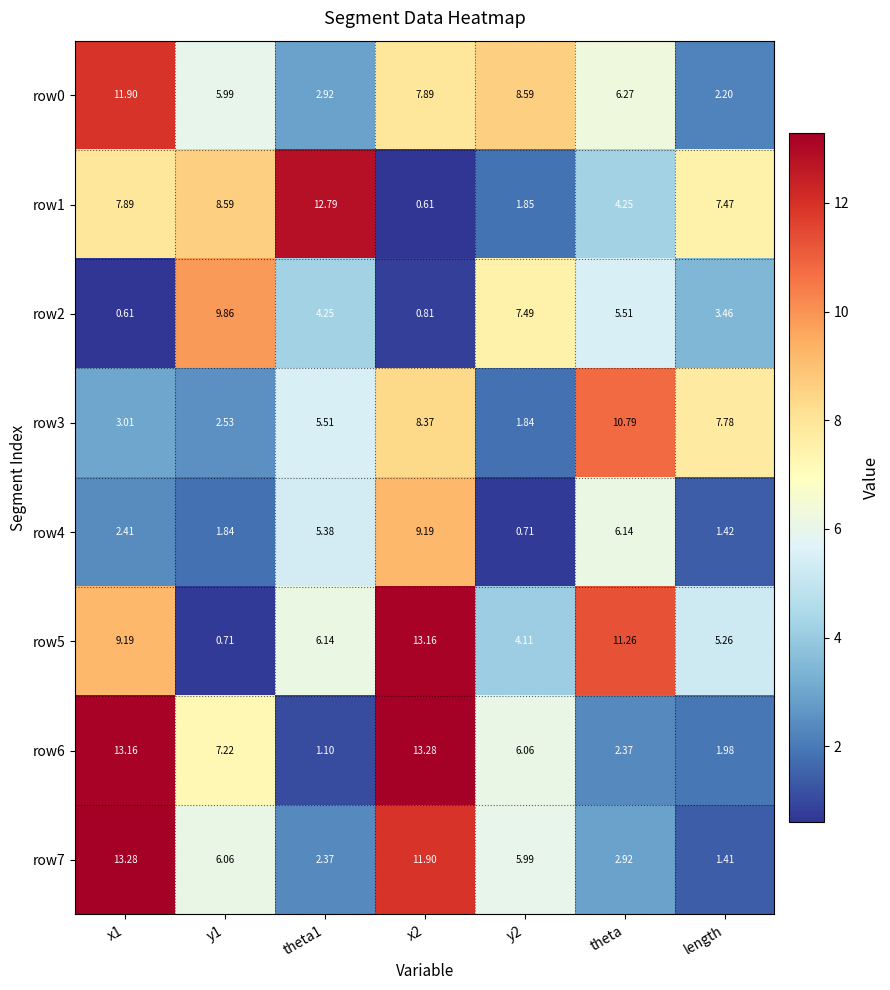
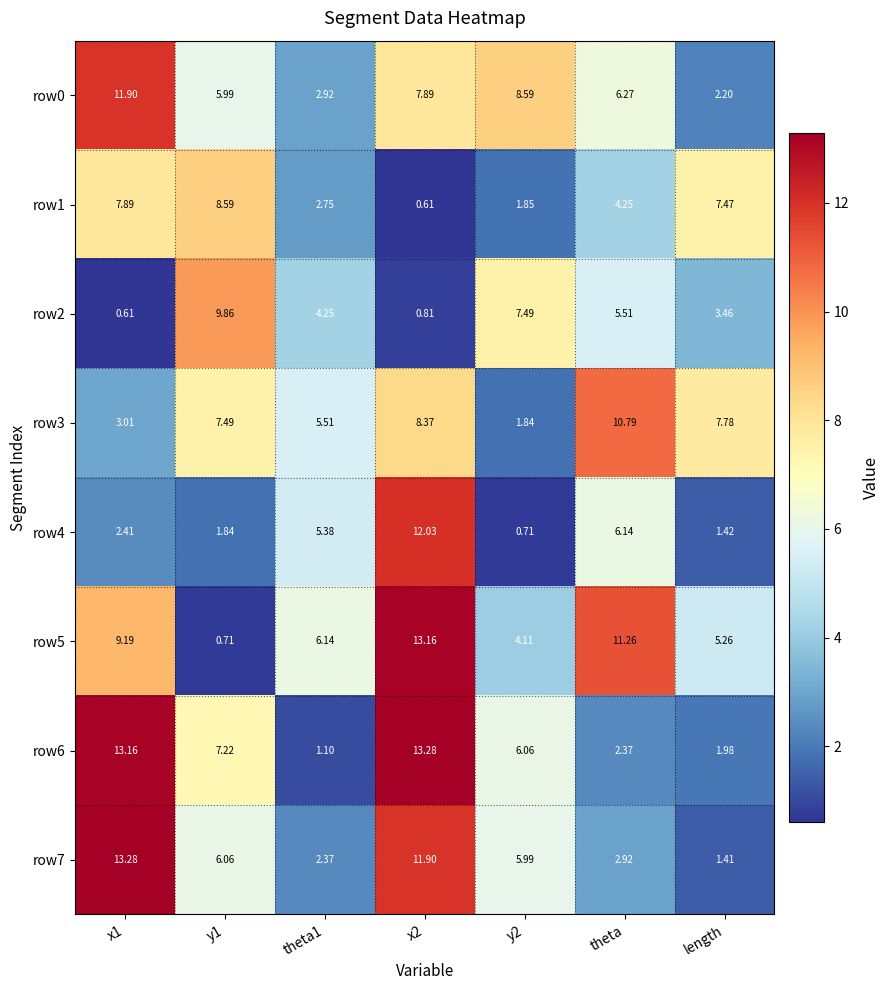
row1, theta1: 12.79 -> 2.75
row3, y1: 2.53 -> 7.49
row4, x2: 9.19 -> 12.03
